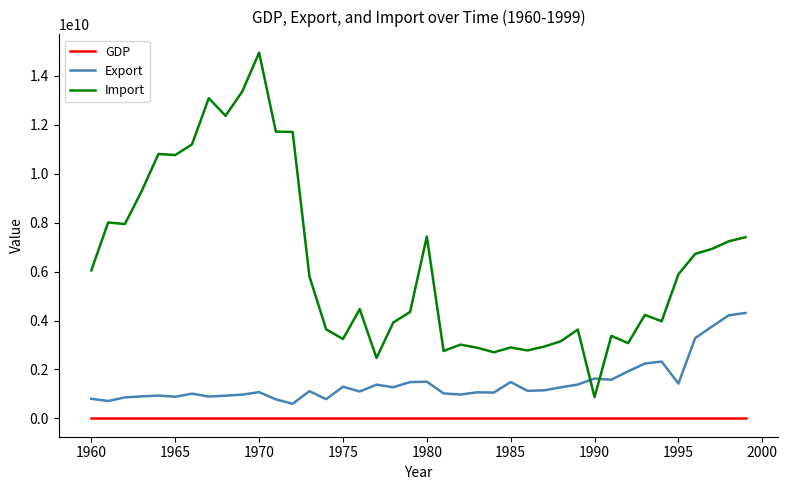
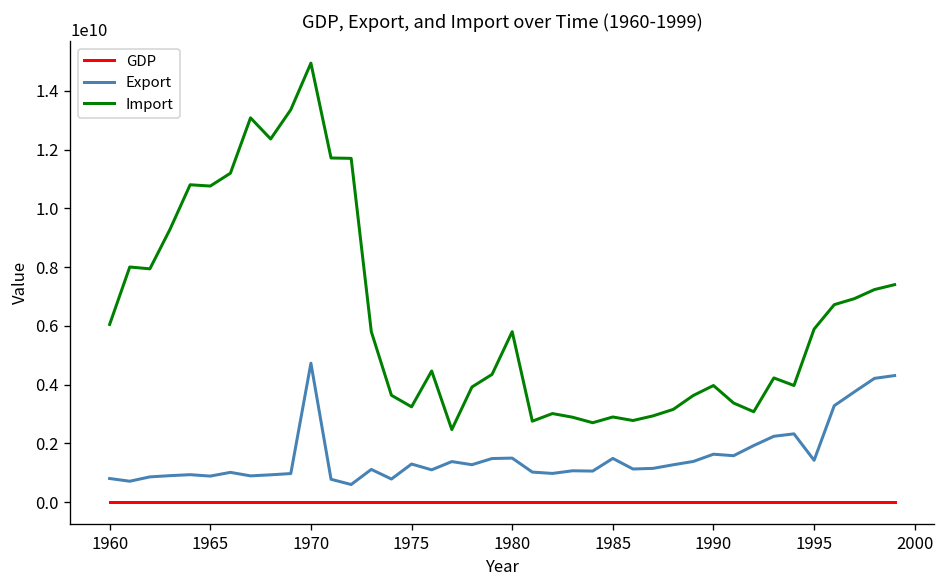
Export, 1970: 1100000000 -> 4700000000
Import, 1980: 7400000000 -> 5800000000
Import, 1990: 900000000 -> 4000000000
